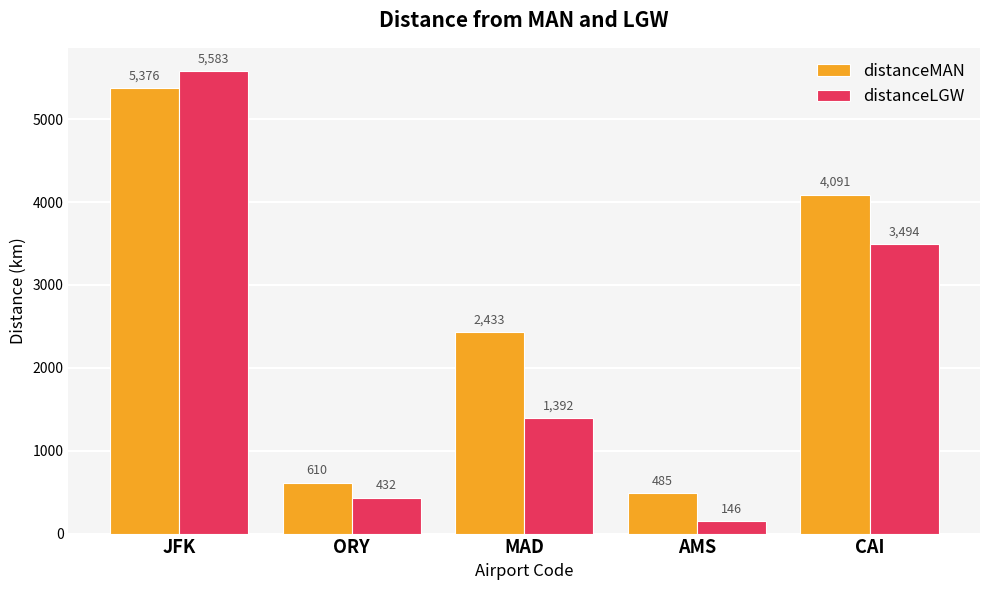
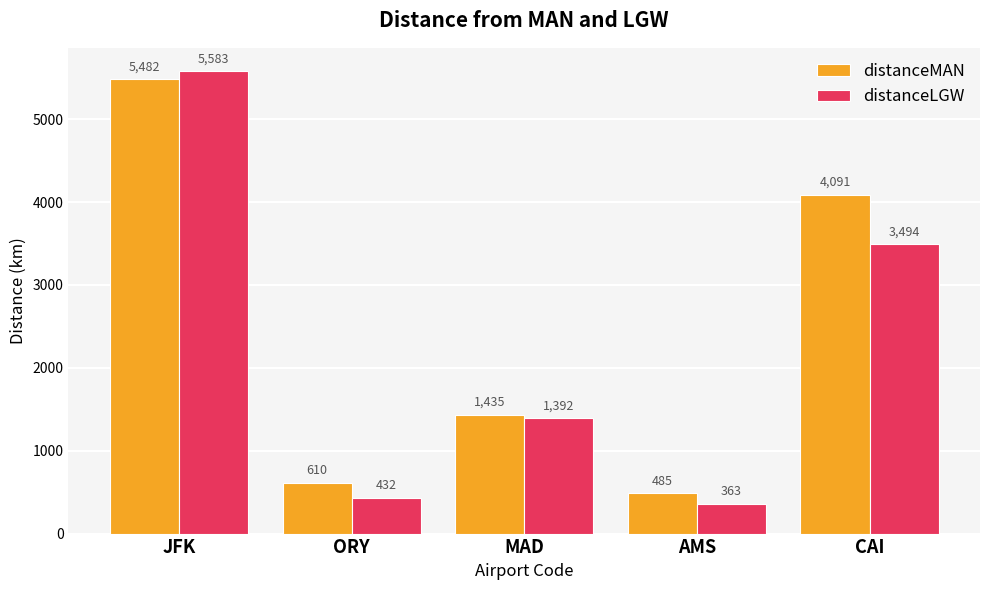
distanceMAN, JFK: 5,376 -> 5,482
distanceMAN, MAD: 2,433 -> 1,435
distanceLGW, AMS: 146 -> 363
